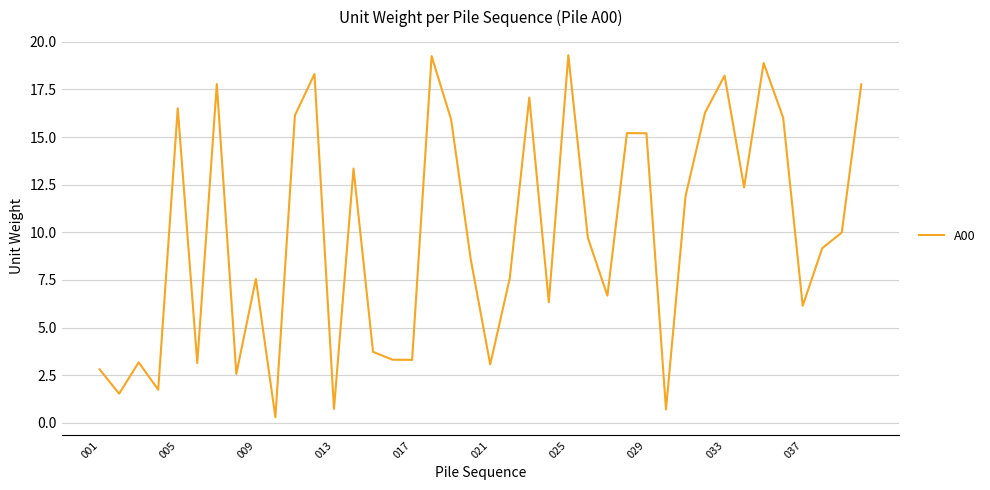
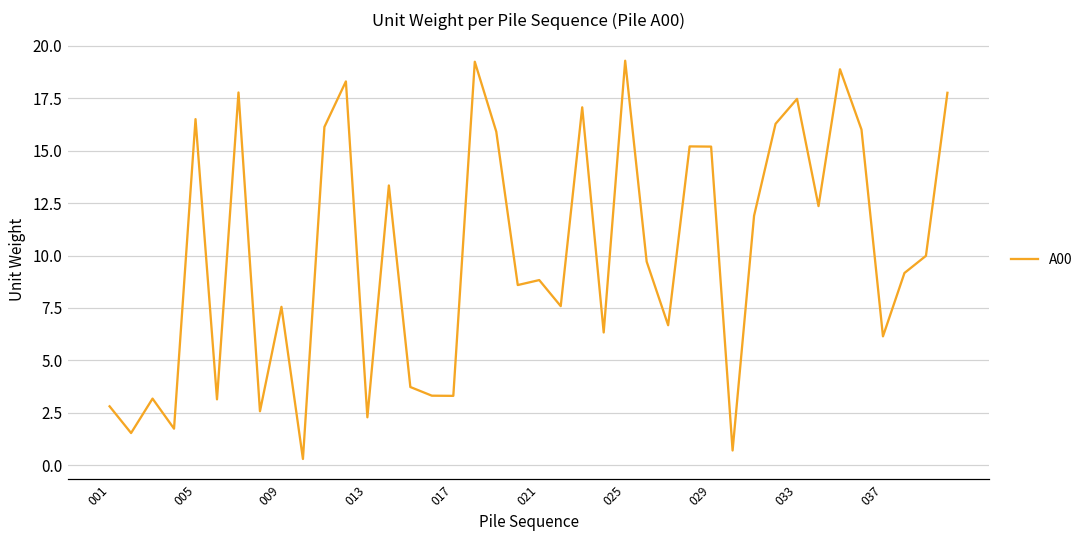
013: 0.7 -> 2.3
021: 3.1 -> 8.8
033: 18.2 -> 17.5
